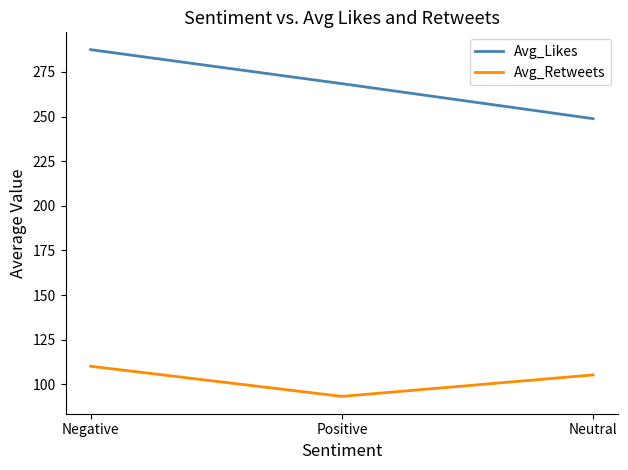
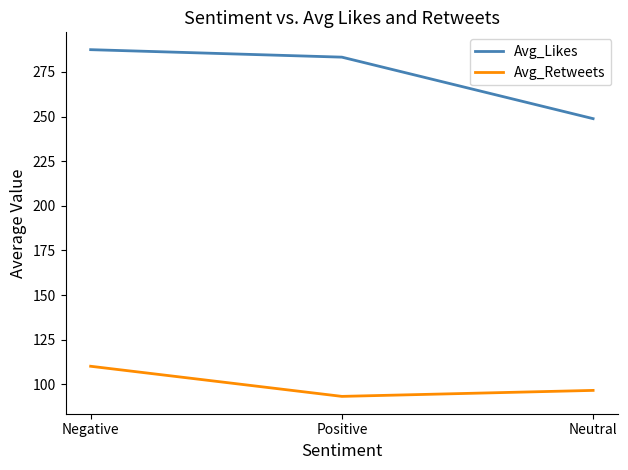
Avg_Likes, Positive: 268 -> 283
Avg_Retweets, Neutral: 105 -> 97
